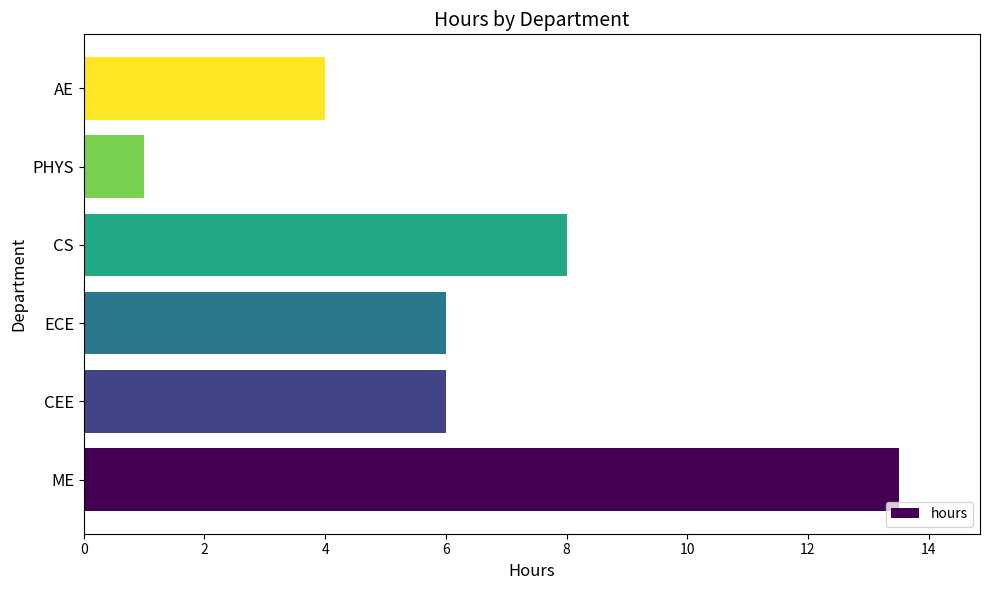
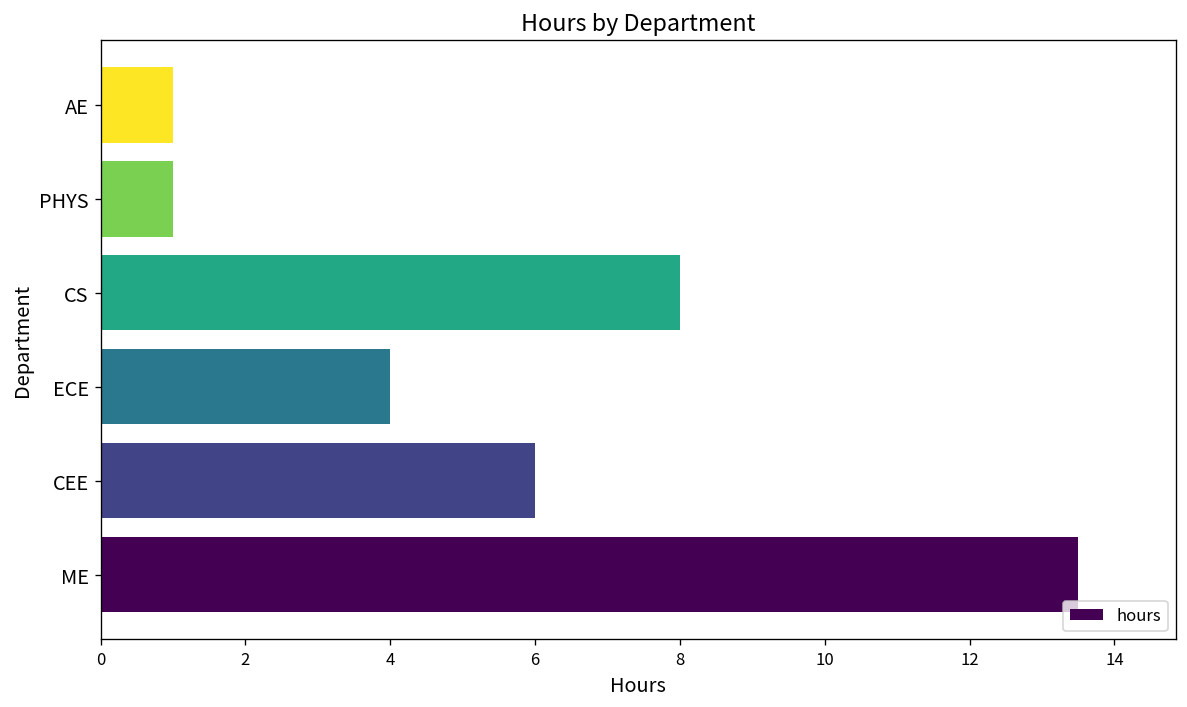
AE: 4 -> 1
ECE: 6 -> 4
